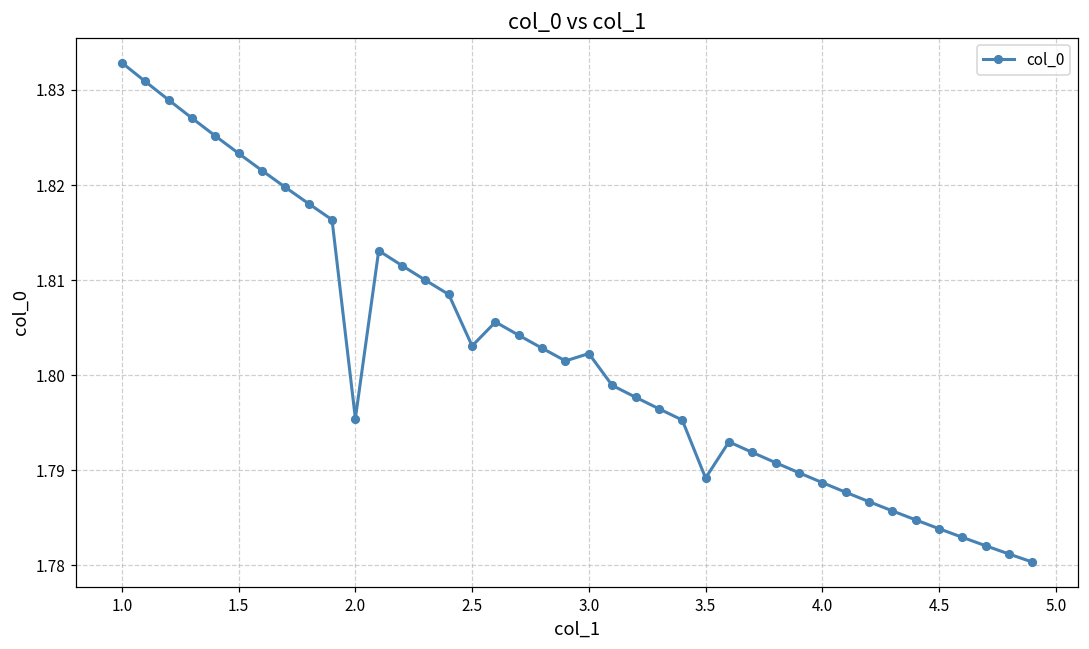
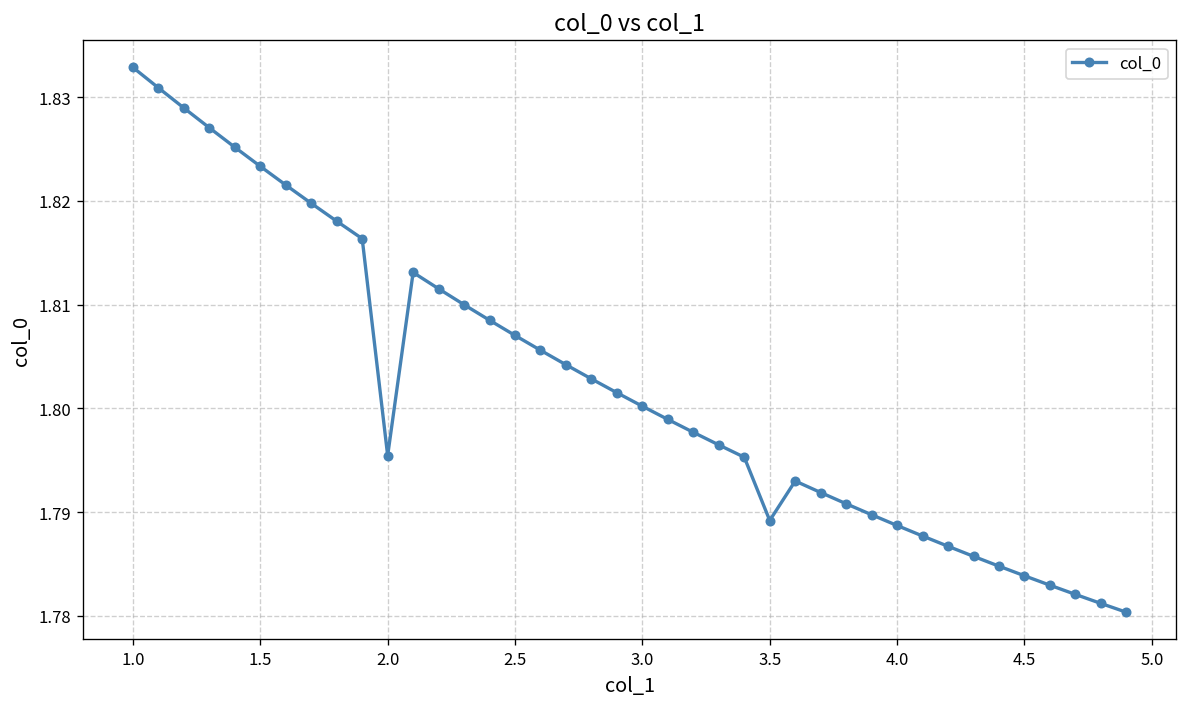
2.5: 1.803 -> 1.807
3.0: 1.802 -> 1.800
